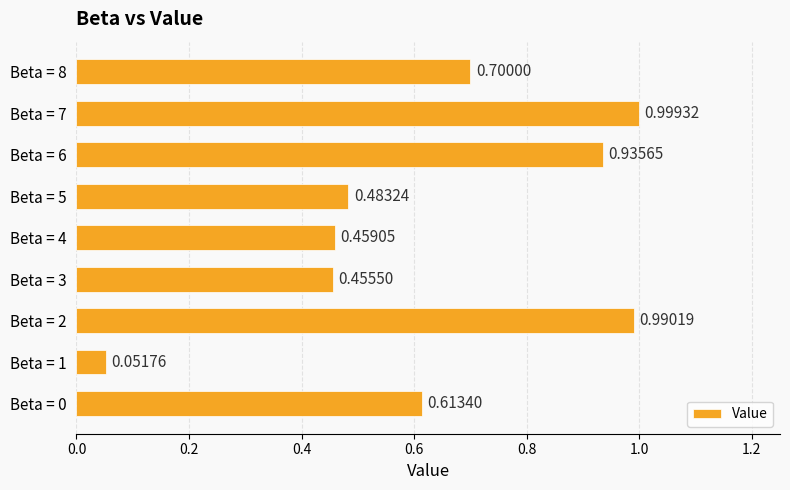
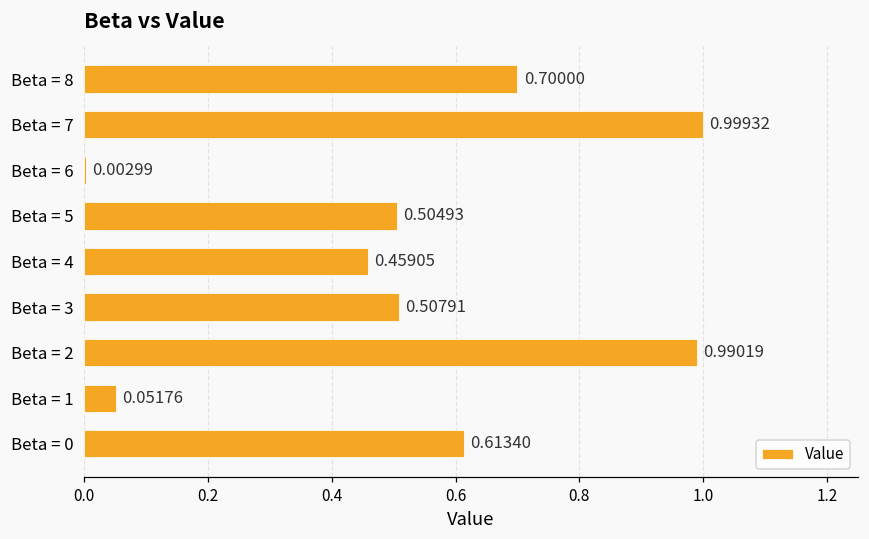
Beta = 6: 0.93565 -> 0.00299
Beta = 5: 0.48324 -> 0.50493
Beta = 3: 0.45550 -> 0.50791
